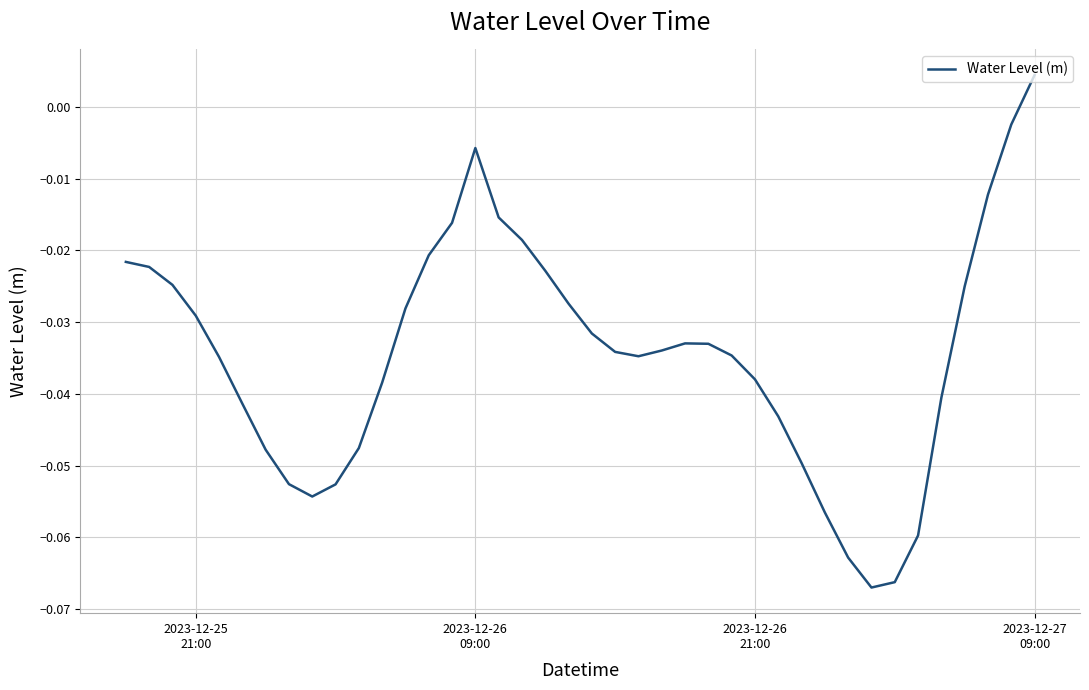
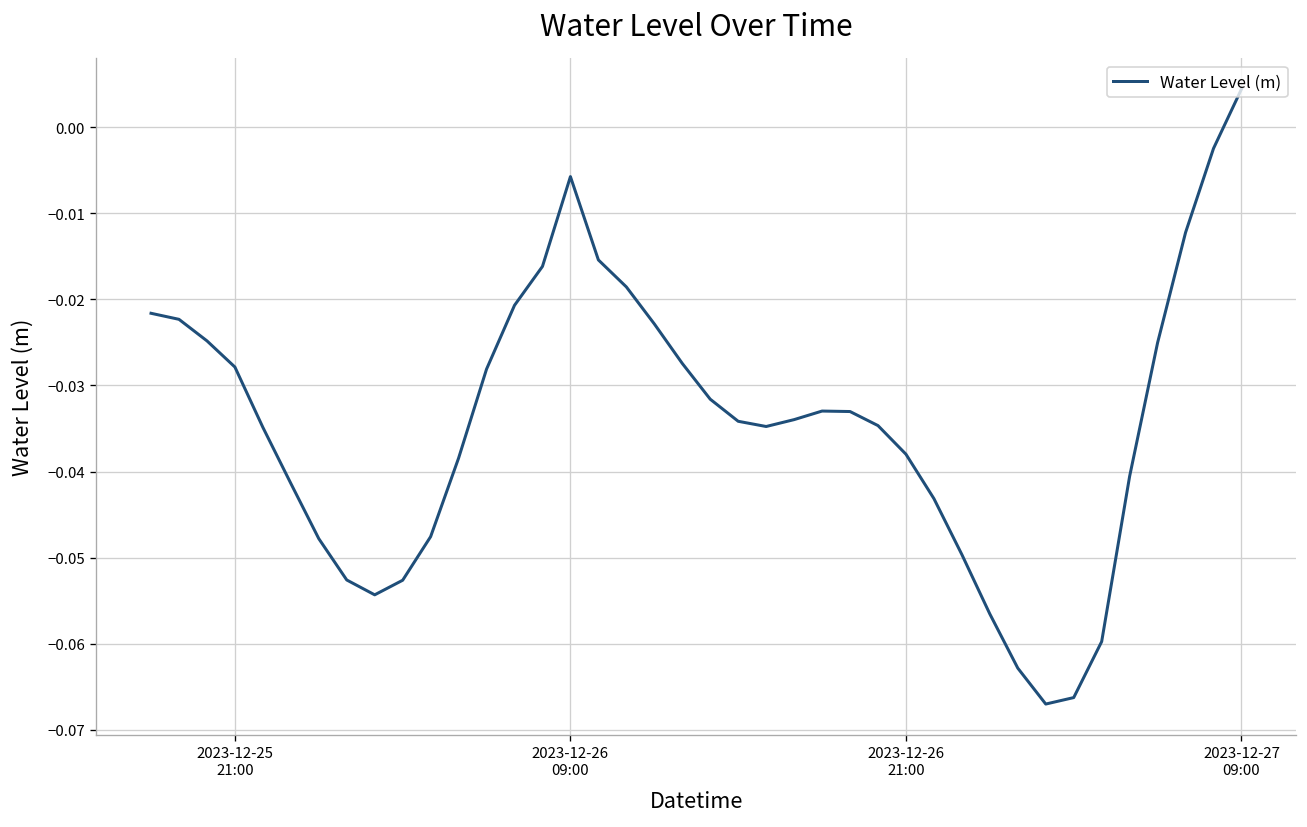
2023-12-25 21:00: -0.029 -> -0.028
